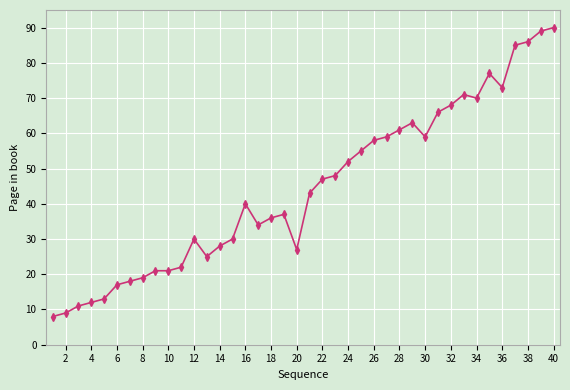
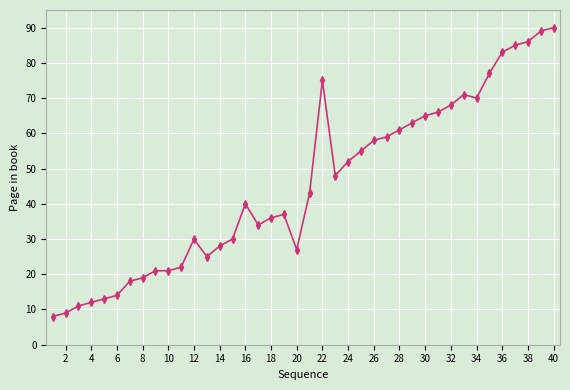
6: 17 -> 14
22: 47 -> 75
30: 59 -> 65
36: 73 -> 83
